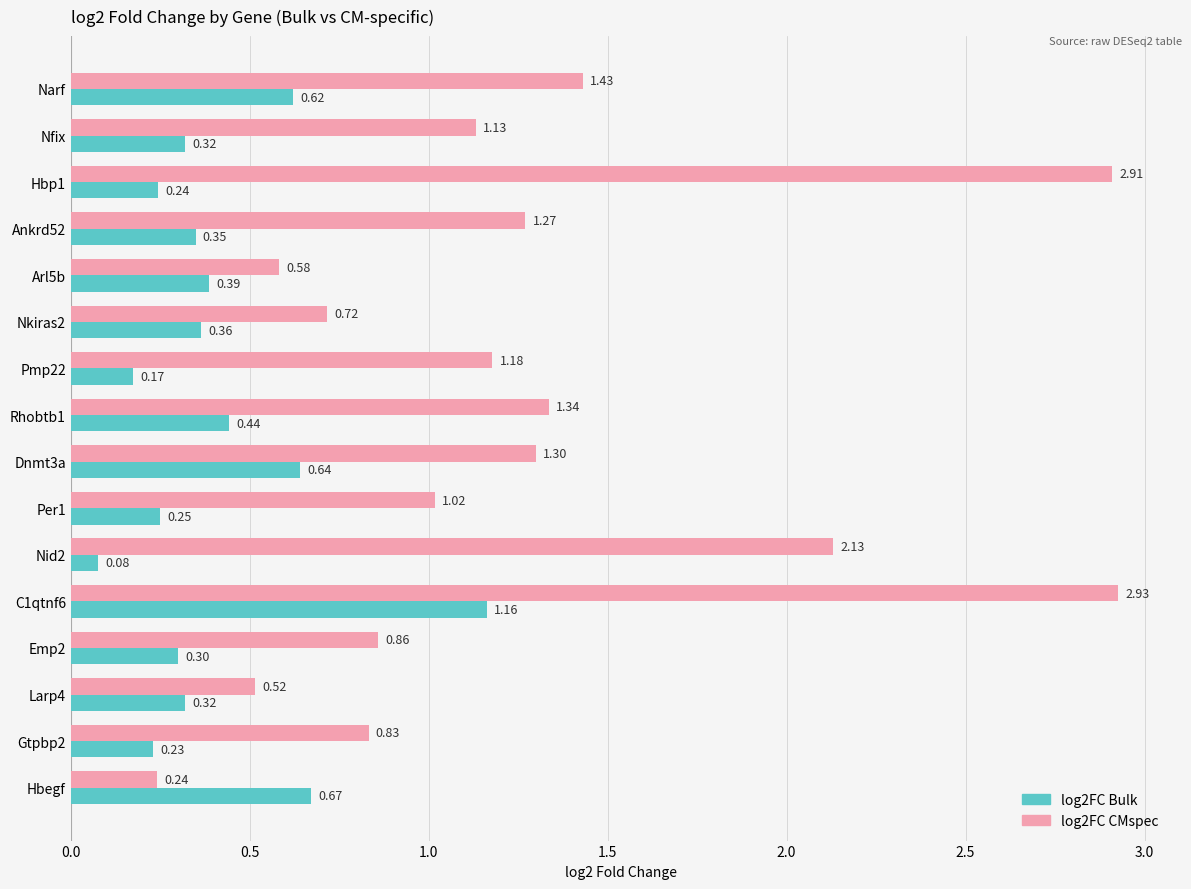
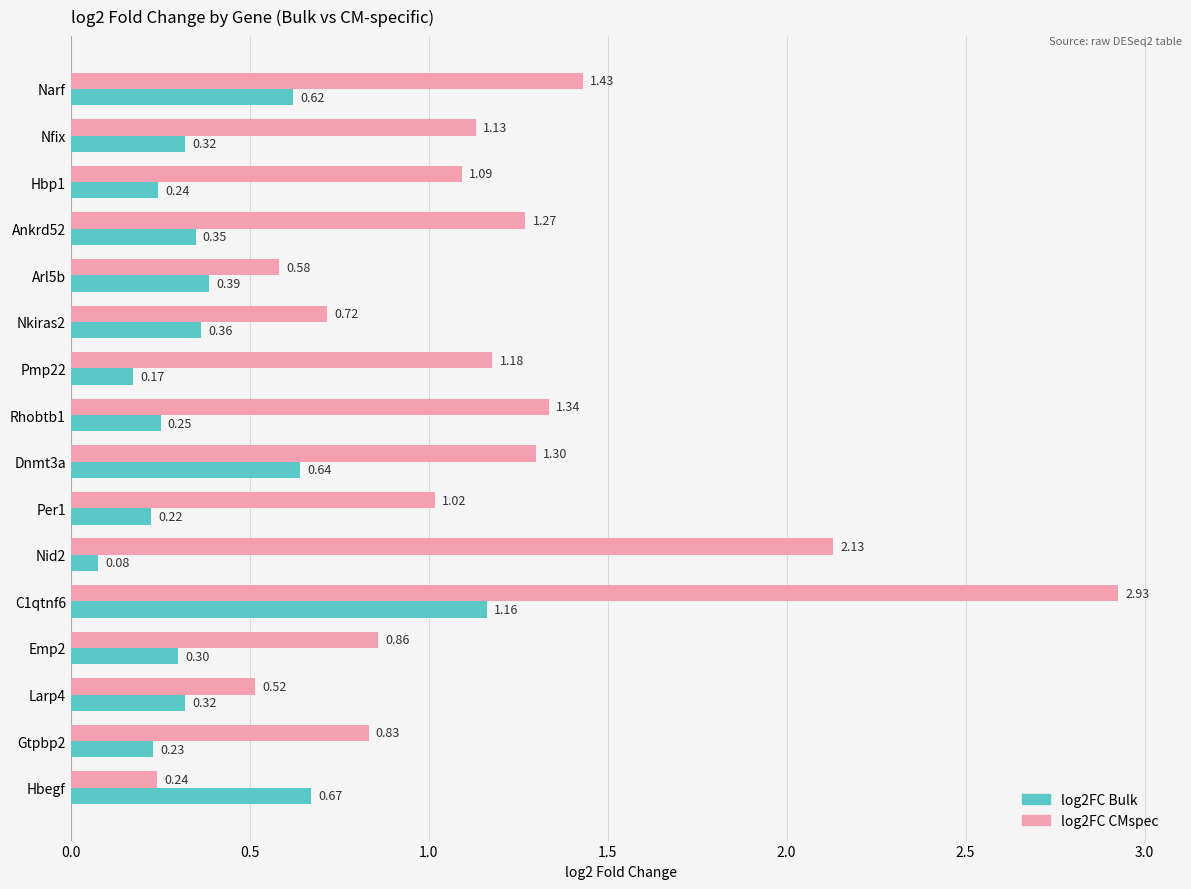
log2FC CMspec, Hbp1: 2.91 -> 1.09
log2FC Bulk, Rhobtb1: 0.44 -> 0.25
log2FC Bulk, Per1: 0.25 -> 0.22
